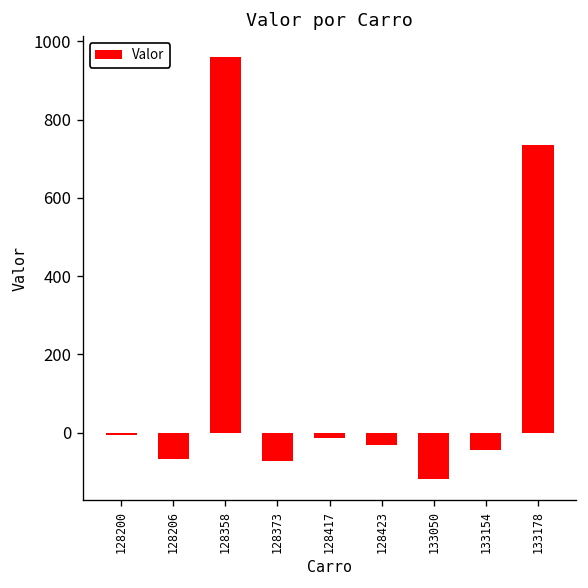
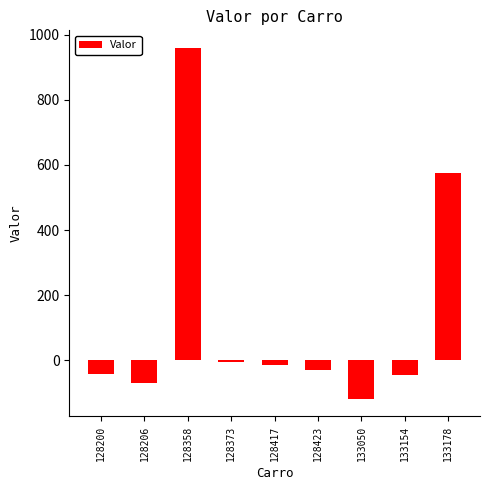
128200: -10 -> -40
128373: -70 -> 0
133178: 740 -> 570
